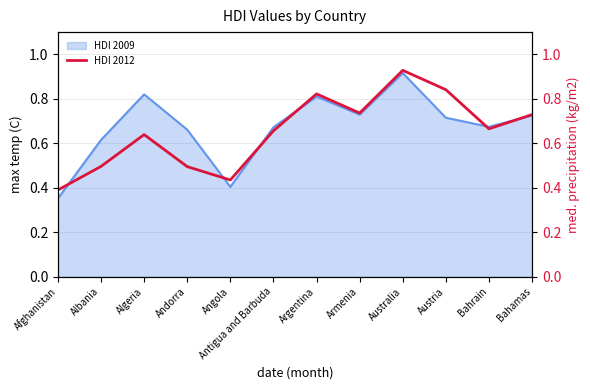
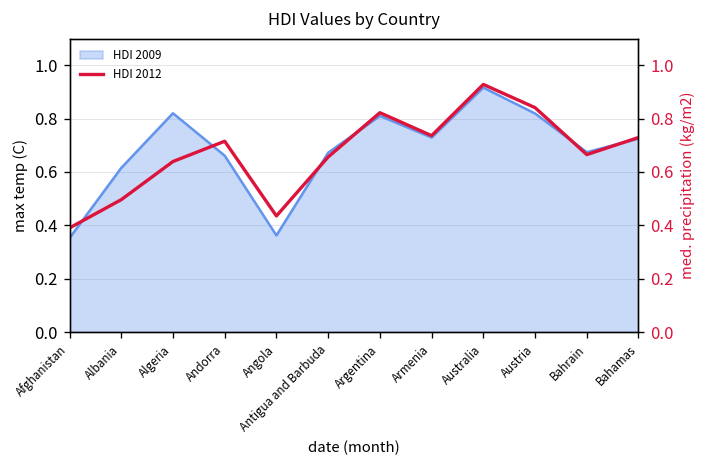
HDI 2009, Angola: 0.40 -> 0.36
HDI 2009, Austria: 0.72 -> 0.82
HDI 2012, Andorra: 0.50 -> 0.72
